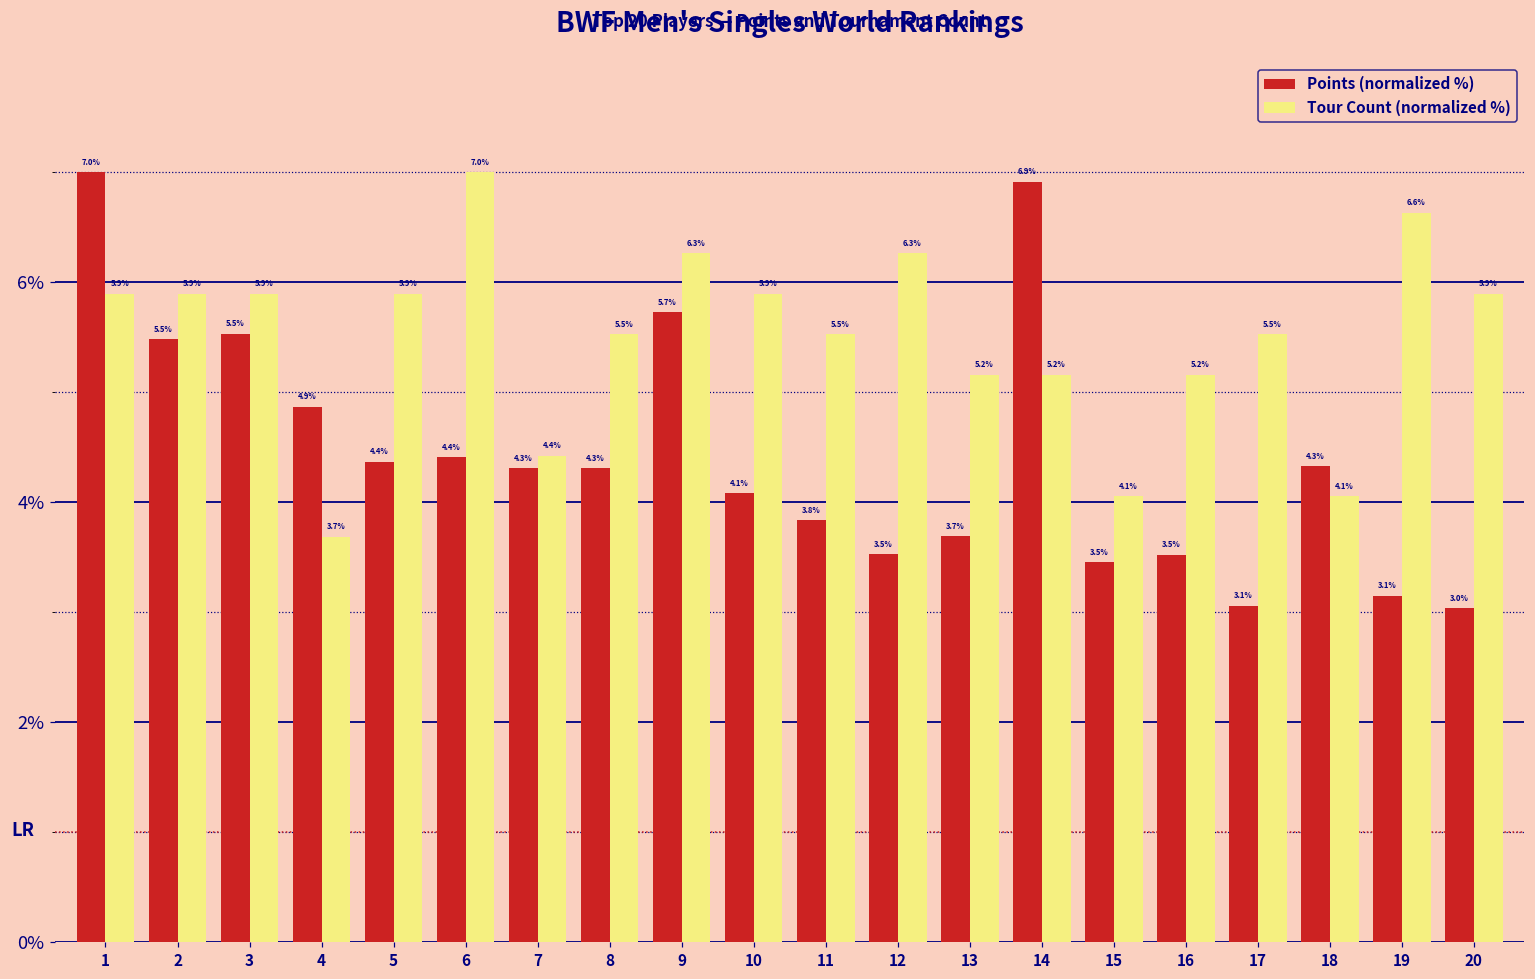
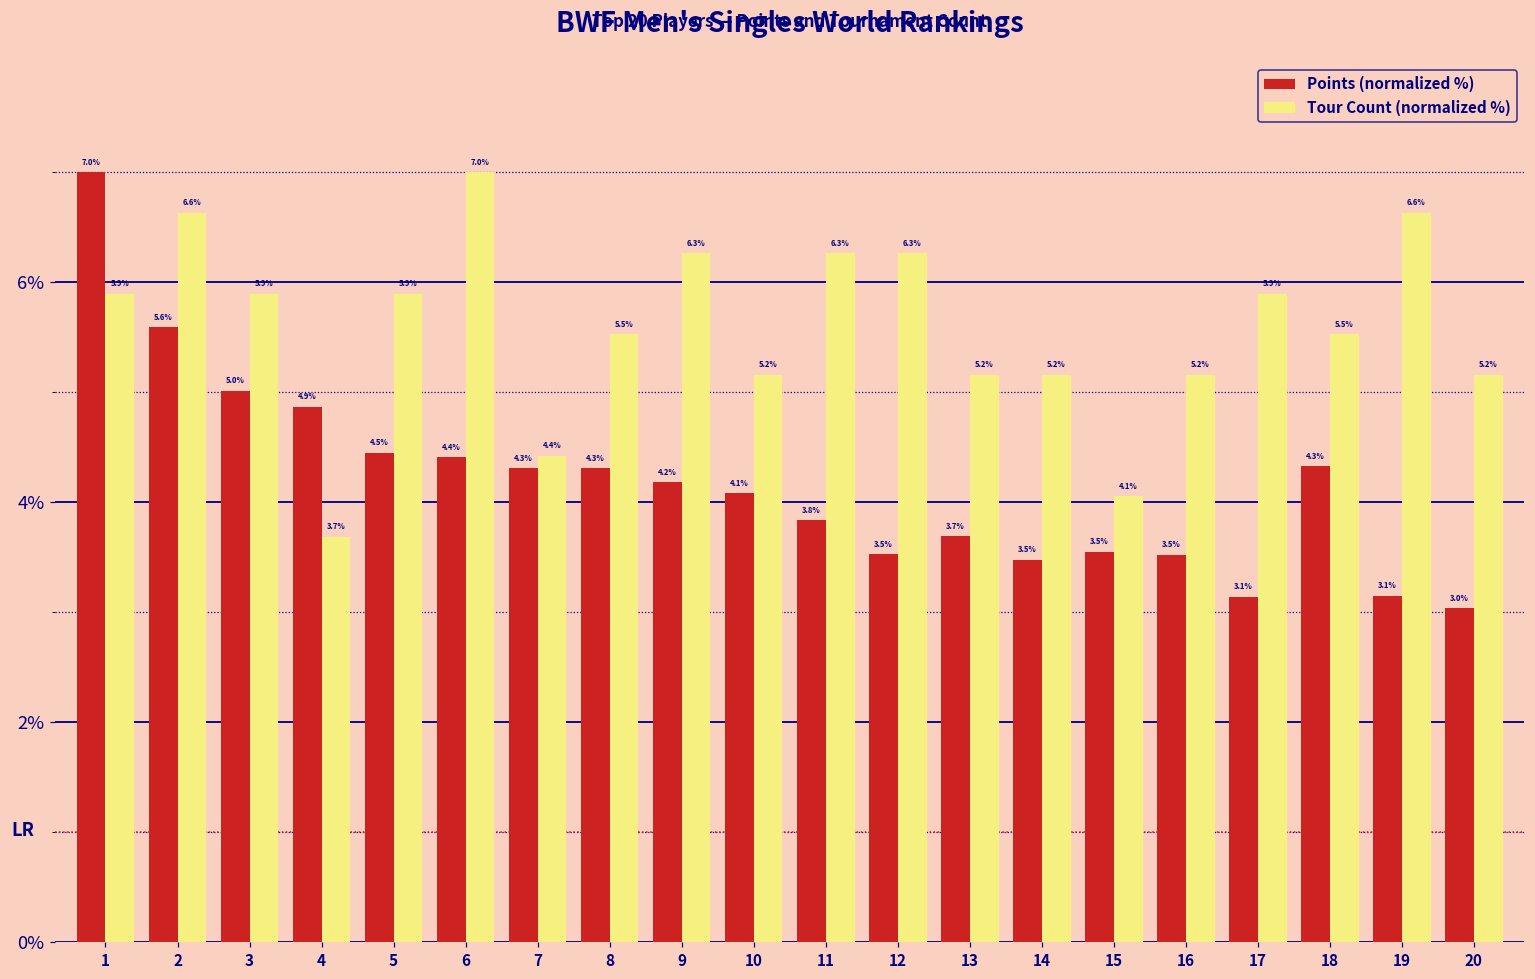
Points (normalized %), 2: 5.5% -> 5.6%
Tour Count (normalized %), 2: 5.9% -> 6.6%
Points (normalized %), 3: 5.5% -> 5.0%
Points (normalized %), 5: 4.4% -> 4.5%
Points (normalized %), 9: 5.7% -> 4.2%
Tour Count (normalized %), 10: 5.9% -> 5.2%
Tour Count (normalized %), 11: 5.5% -> 6.3%
Points (normalized %), 14: 6.9% -> 3.5%
Points (normalized %), 15: 3.45% -> 3.55%
Points (normalized %), 17: 3.06% -> 3.14%
Tour Count (normalized %), 17: 5.5% -> 5.9%
Tour Count (normalized %), 18: 4.1% -> 5.5%
Tour Count (normalized %), 20: 5.9% -> 5.2%
